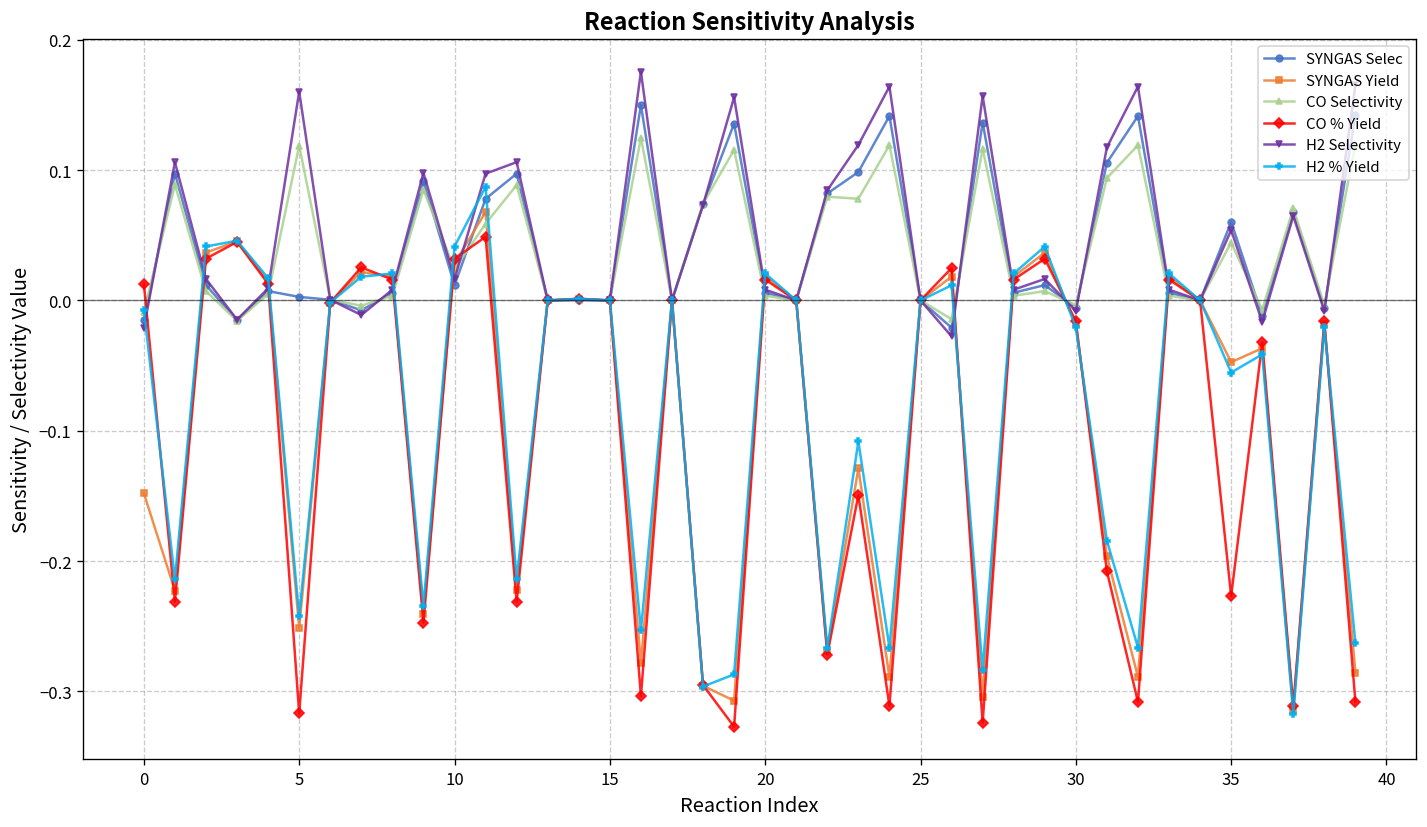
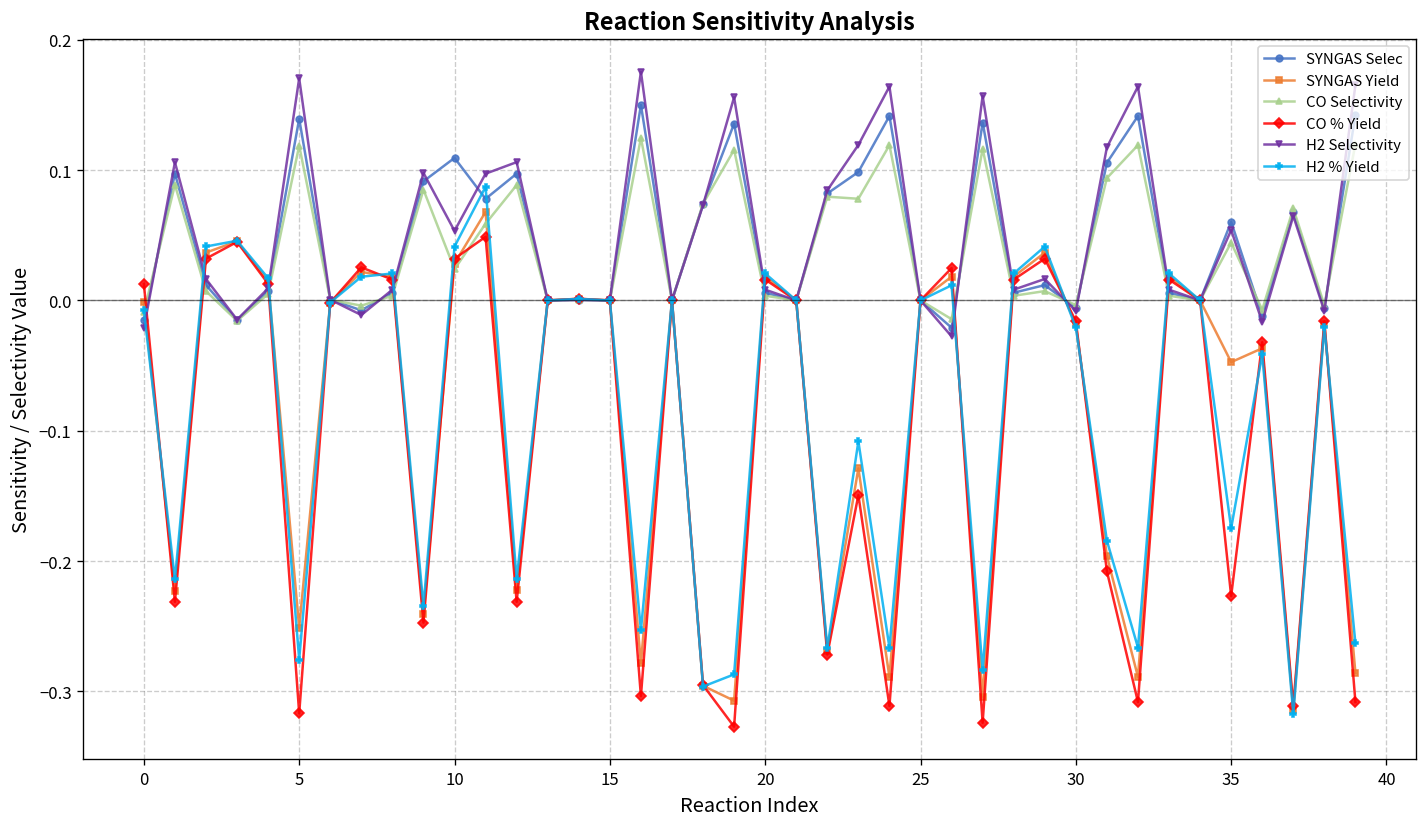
SYNGAS Yield, 0: -0.148 -> -0.001
SYNGAS Selec, 5: 0.003 -> 0.139
H2 Selectivity, 5: 0.160 -> 0.170
H2 % Yield, 5: -0.242 -> -0.276
SYNGAS Selec, 10: 0.012 -> 0.109
H2 Selectivity, 10: 0.016 -> 0.053
H2 % Yield, 35: -0.055 -> -0.175
